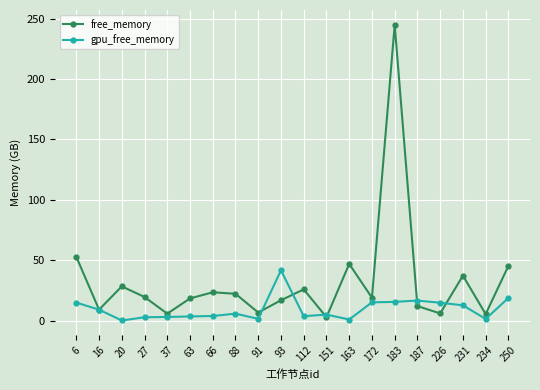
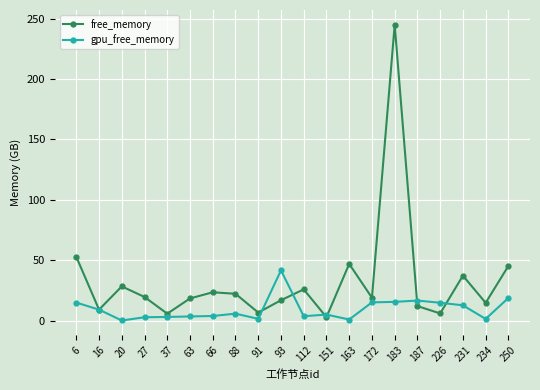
free_memory, 234: 5 -> 15
